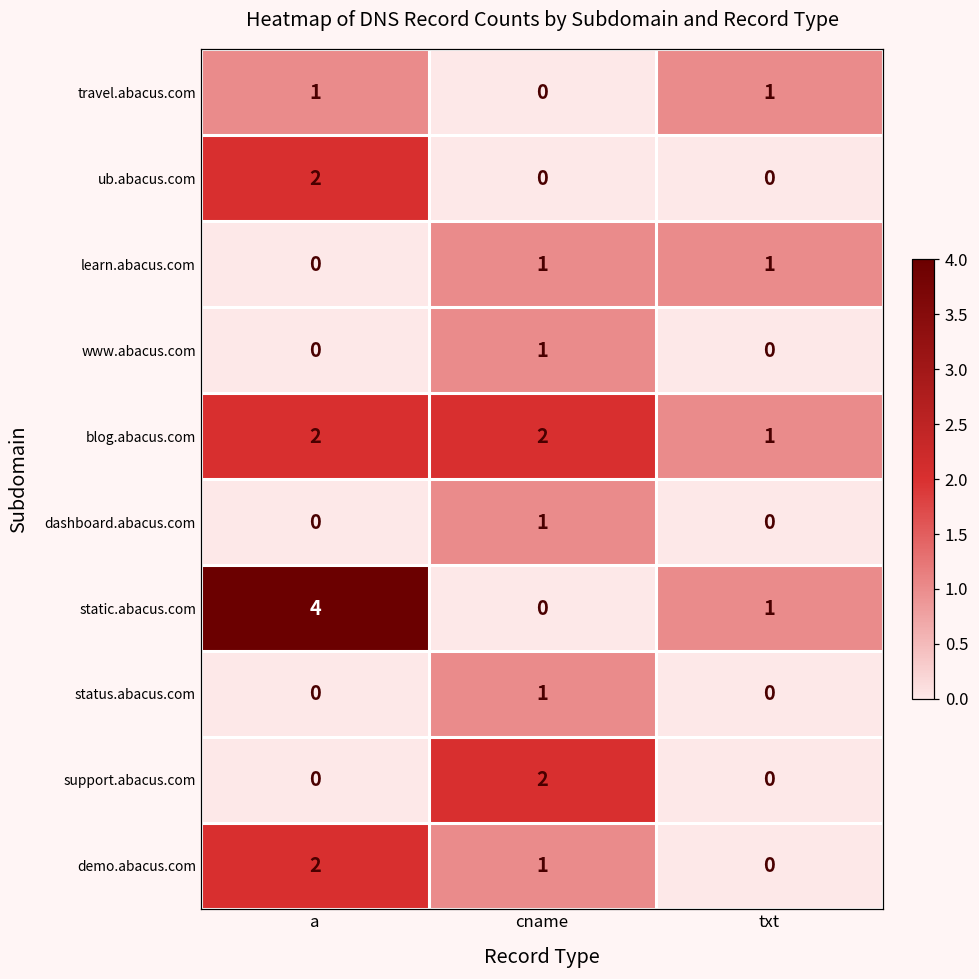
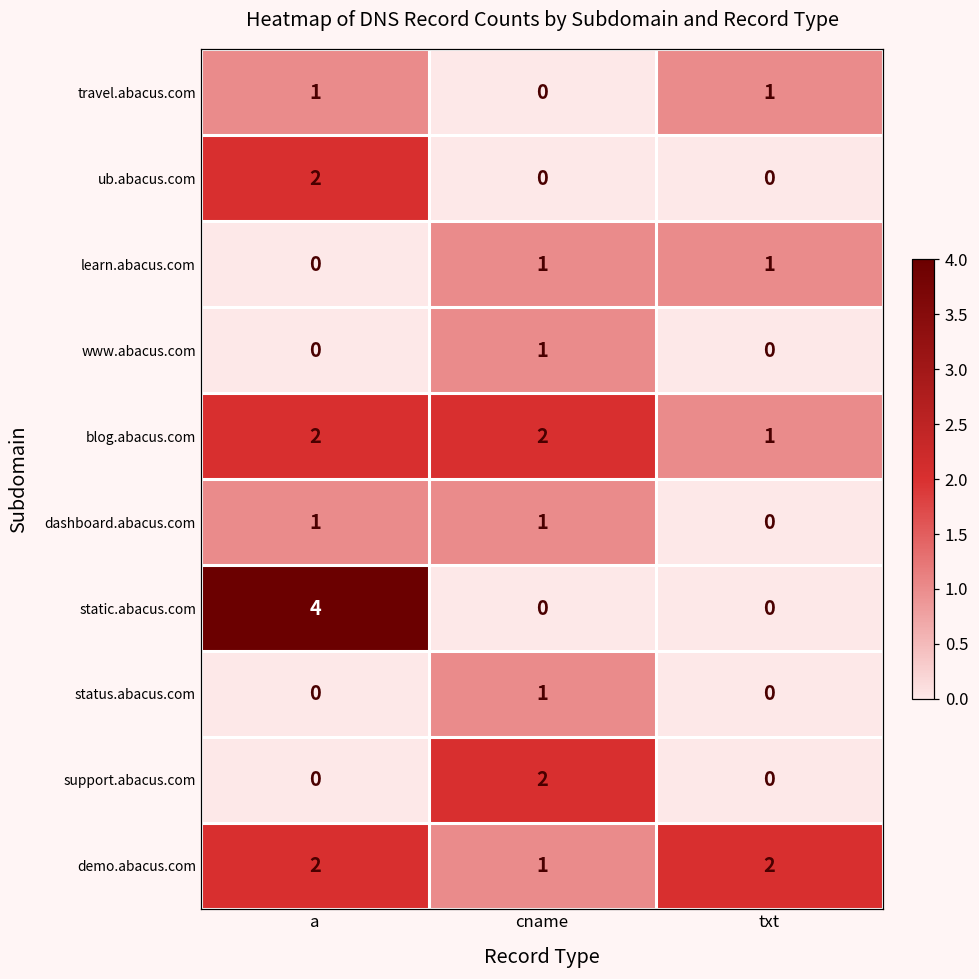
dashboard.abacus.com, a: 0 -> 1
static.abacus.com, txt: 1 -> 0
demo.abacus.com, txt: 0 -> 2
